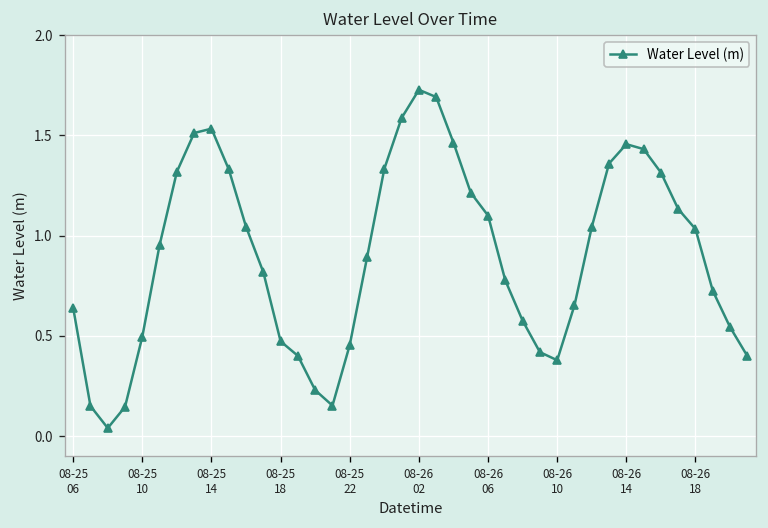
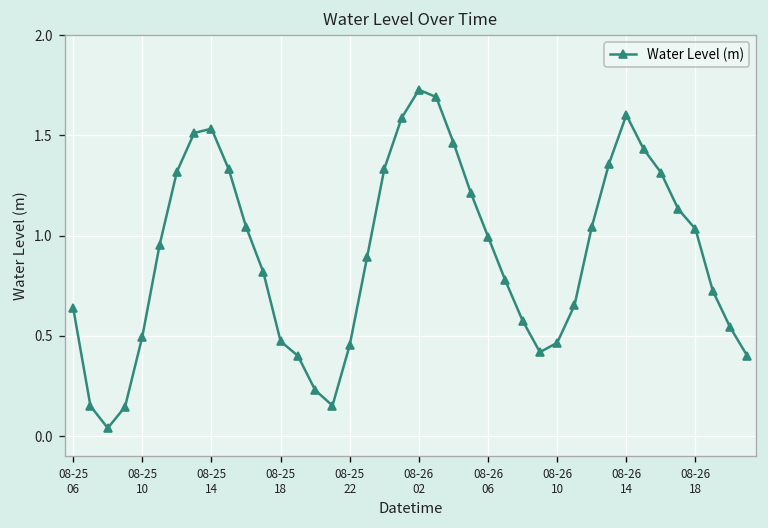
08-26 06: 1.10 -> 0.99
08-26 10: 0.38 -> 0.47
08-26 14: 1.46 -> 1.60
